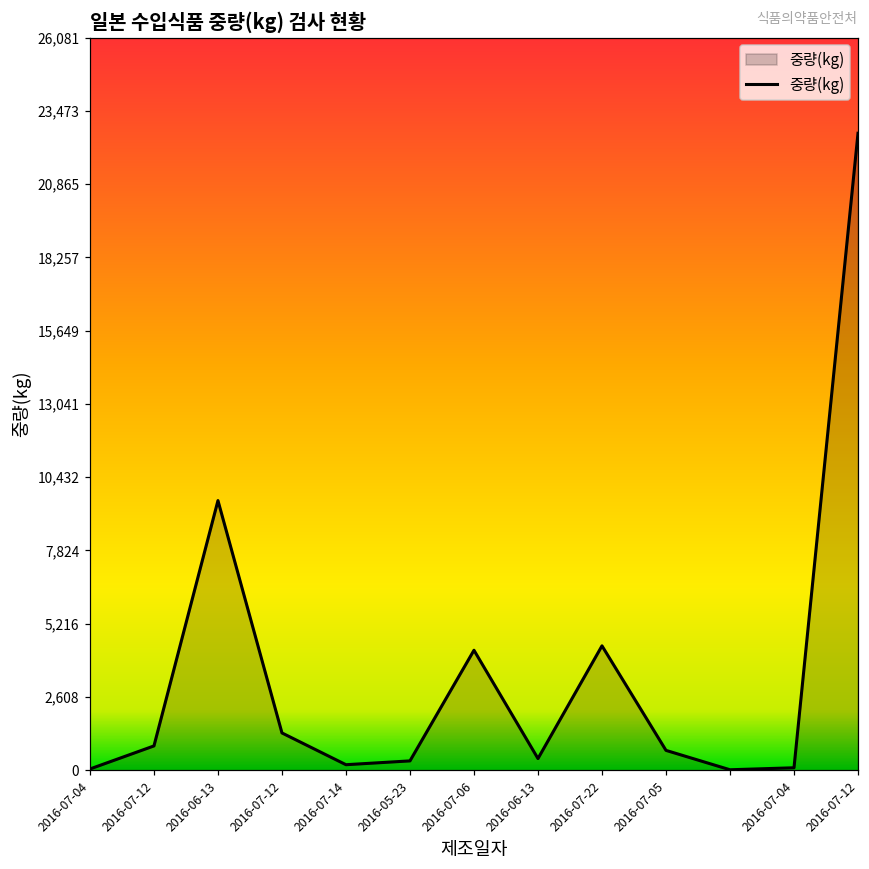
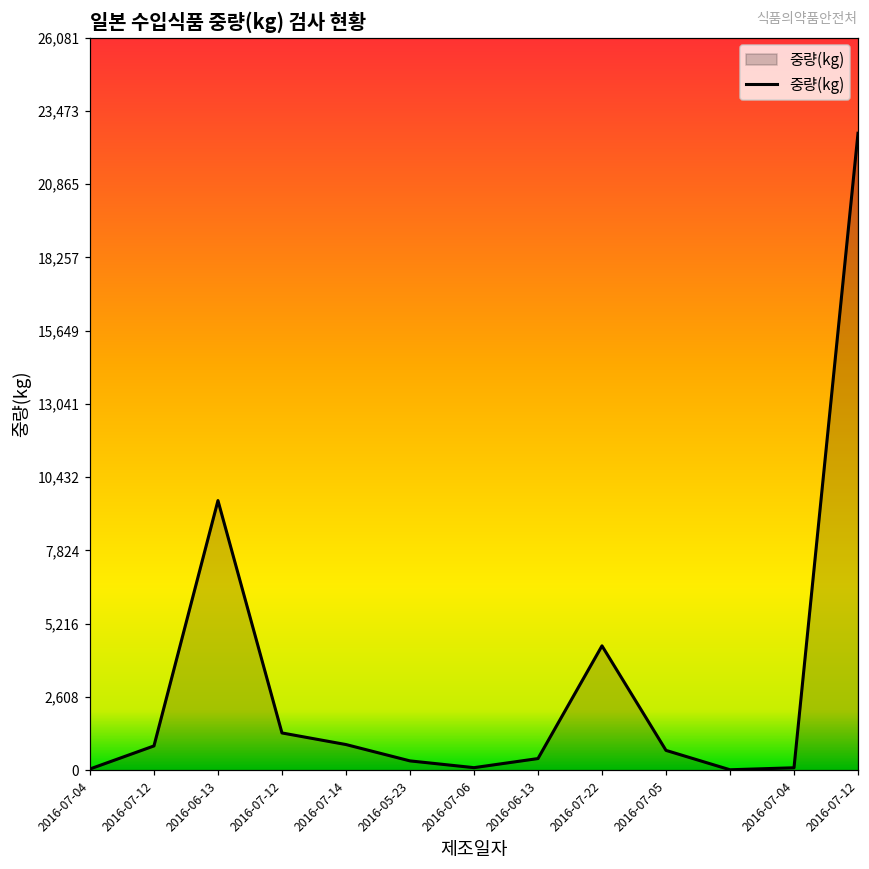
2016-07-14: 200 -> 900
2016-07-06: 4,300 -> 100
